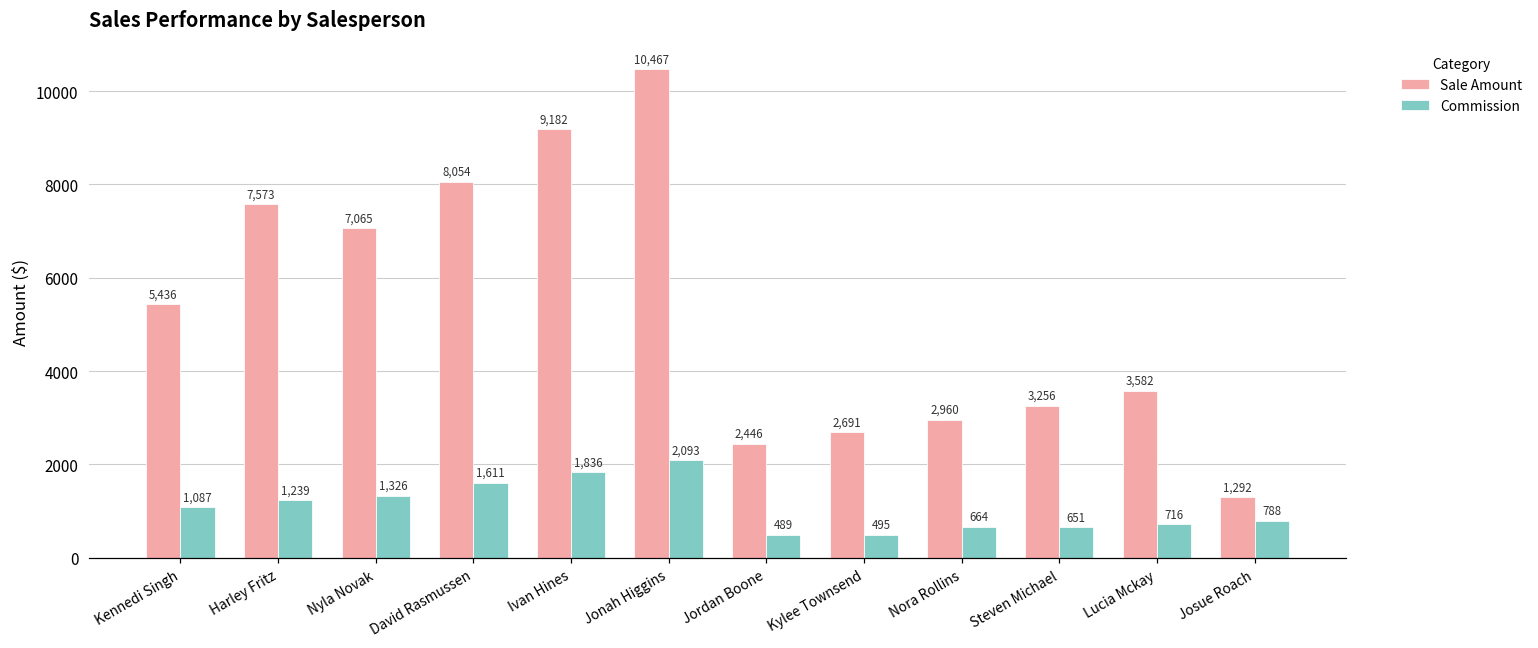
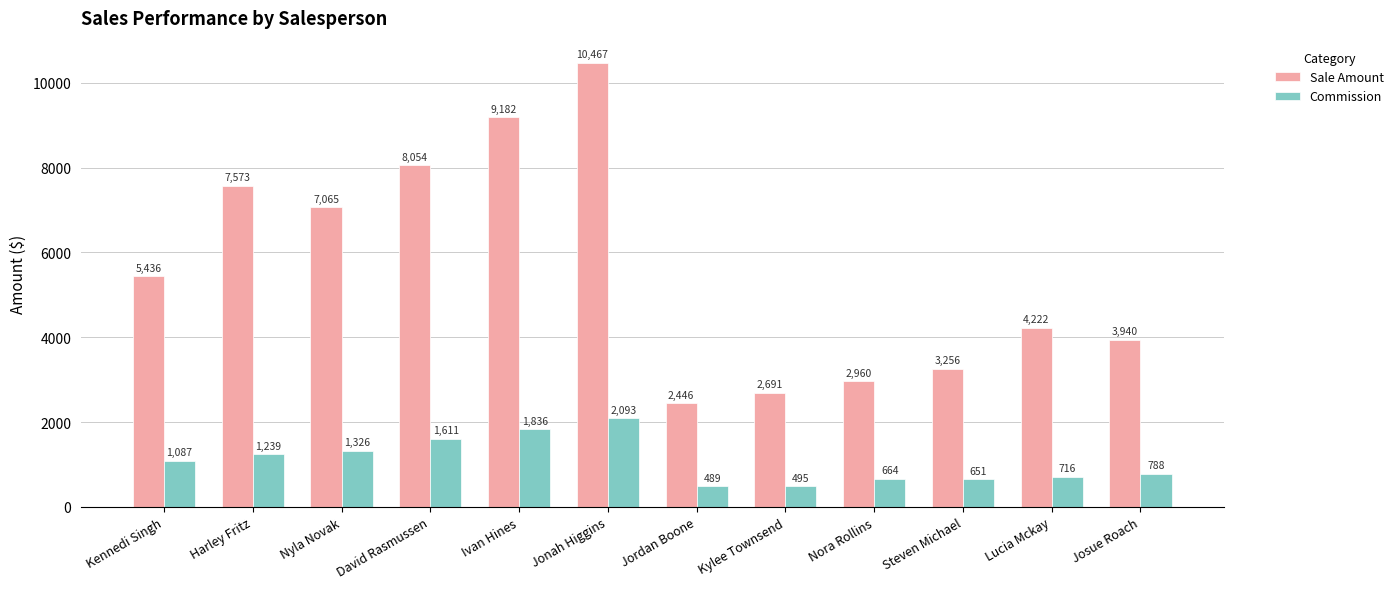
Sale Amount, Lucia Mckay: 3,582 -> 4,222
Sale Amount, Josue Roach: 1,292 -> 3,940
